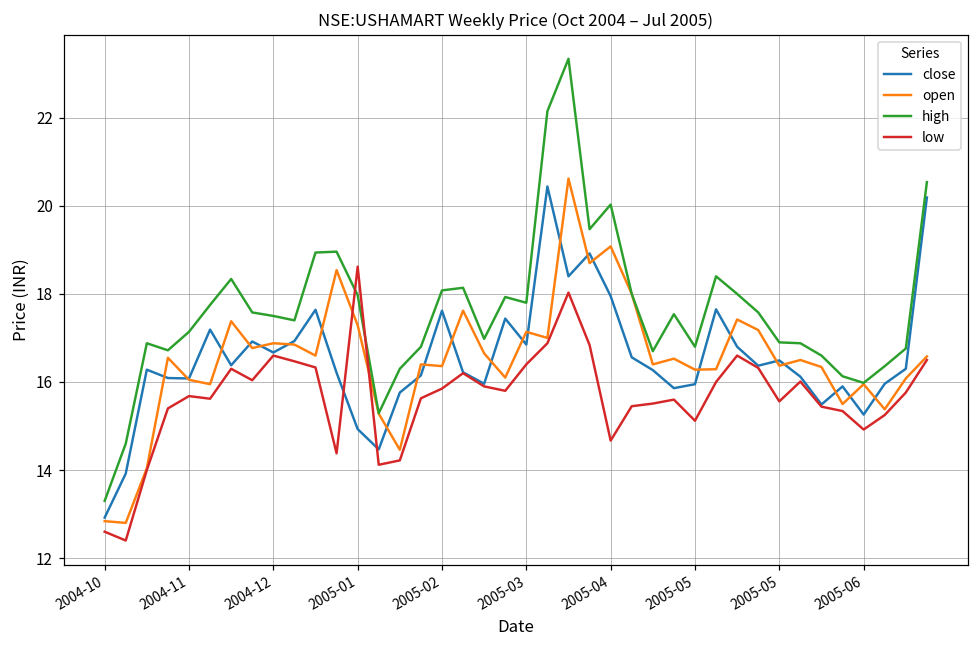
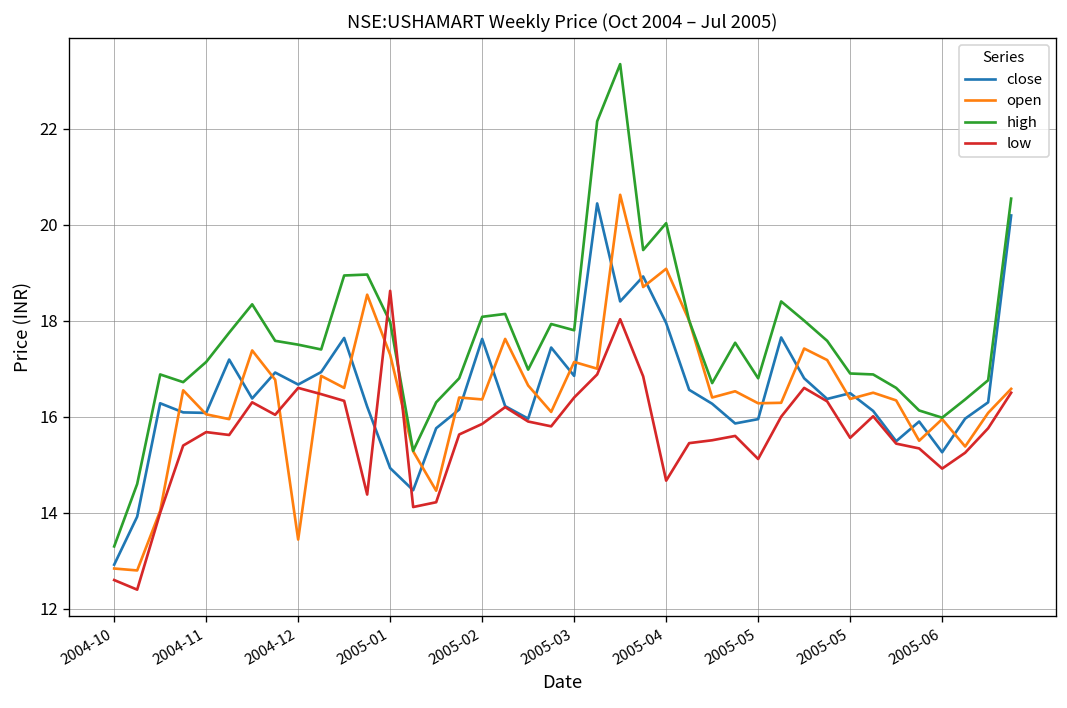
open, 2004-12: 16.9 -> 13.4
